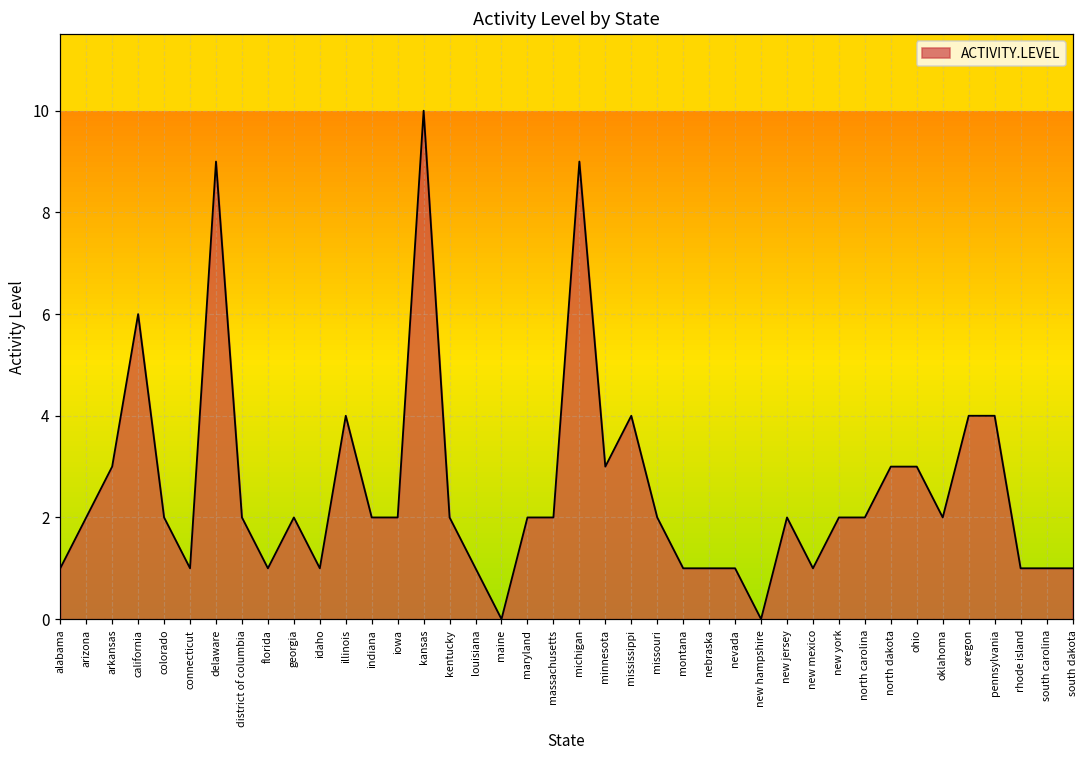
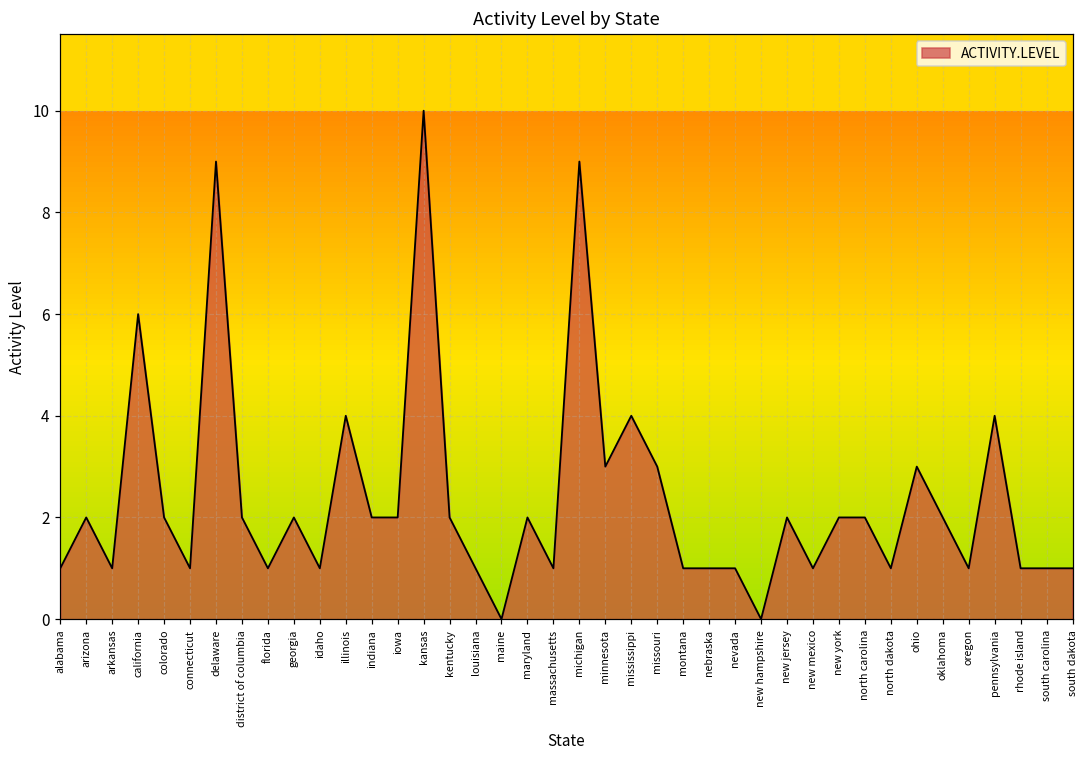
arkansas: 3 -> 1
massachusetts: 2 -> 1
missouri: 2 -> 3
north dakota: 3 -> 1
oregon: 4 -> 1
